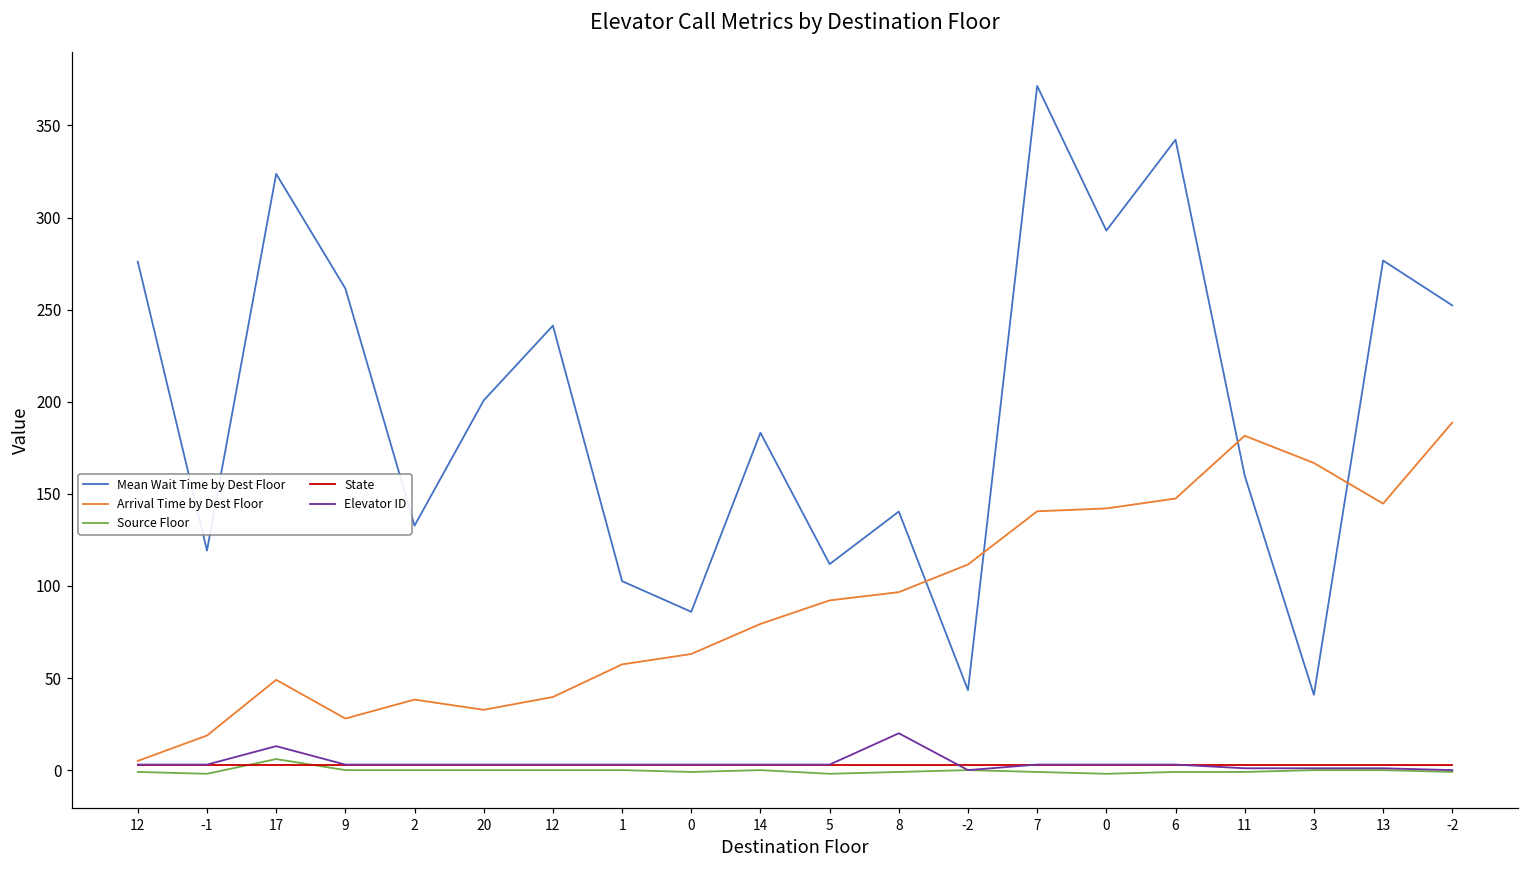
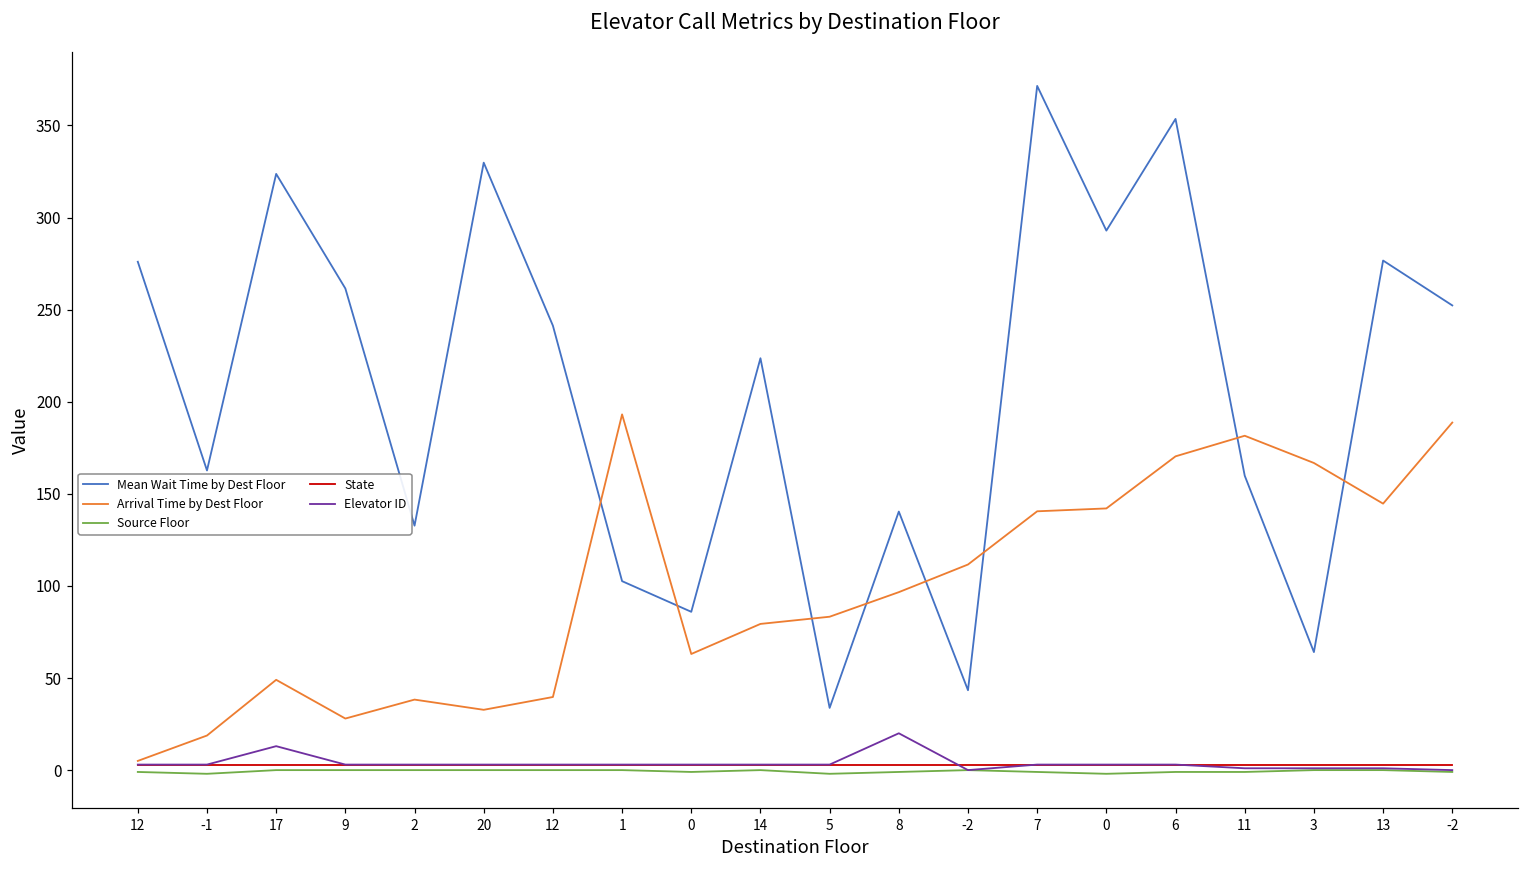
Mean Wait Time by Dest Floor, -1: 119 -> 163
Source Floor, 17: 6 -> 0
Mean Wait Time by Dest Floor, 20: 201 -> 330
Arrival Time by Dest Floor, 1: 57 -> 193
Mean Wait Time by Dest Floor, 14: 183 -> 224
Mean Wait Time by Dest Floor, 5: 112 -> 34
Arrival Time by Dest Floor, 5: 92 -> 83
Mean Wait Time by Dest Floor, 6: 342 -> 354
Arrival Time by Dest Floor, 6: 147 -> 170
Mean Wait Time by Dest Floor, 3: 41 -> 64
